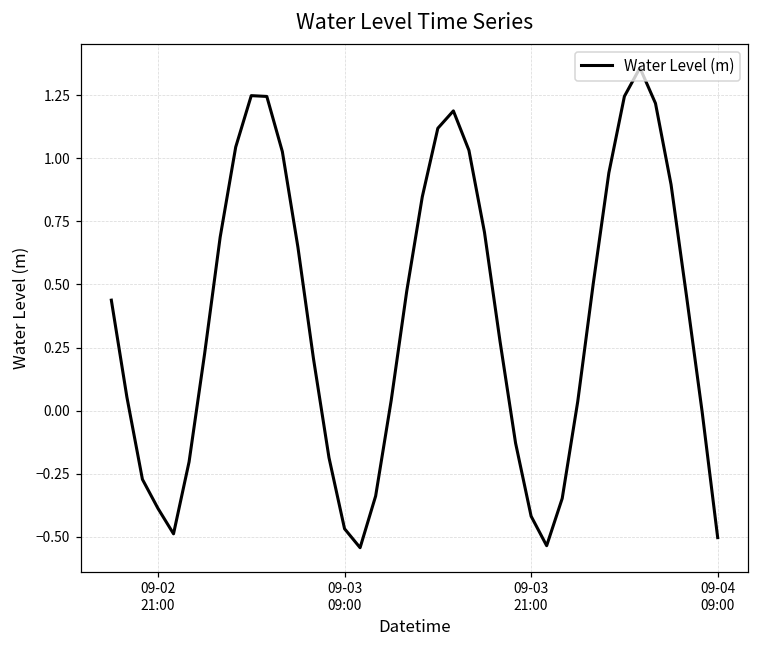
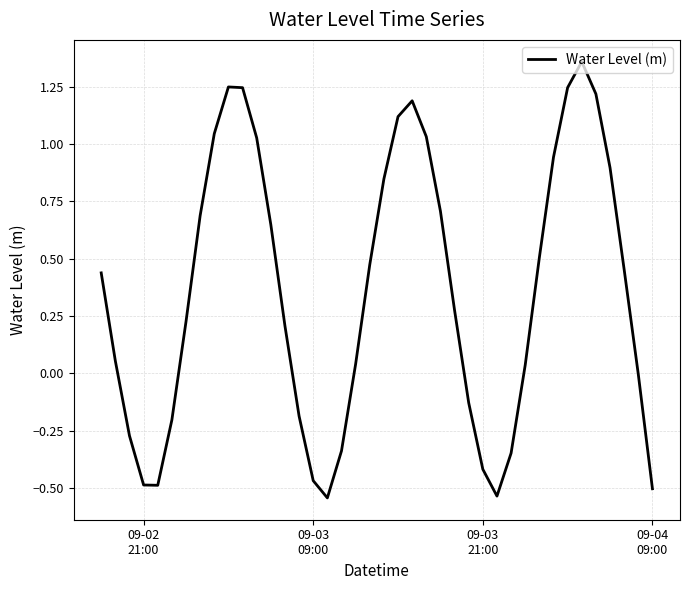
09-02 21:00: -0.39 -> -0.49
